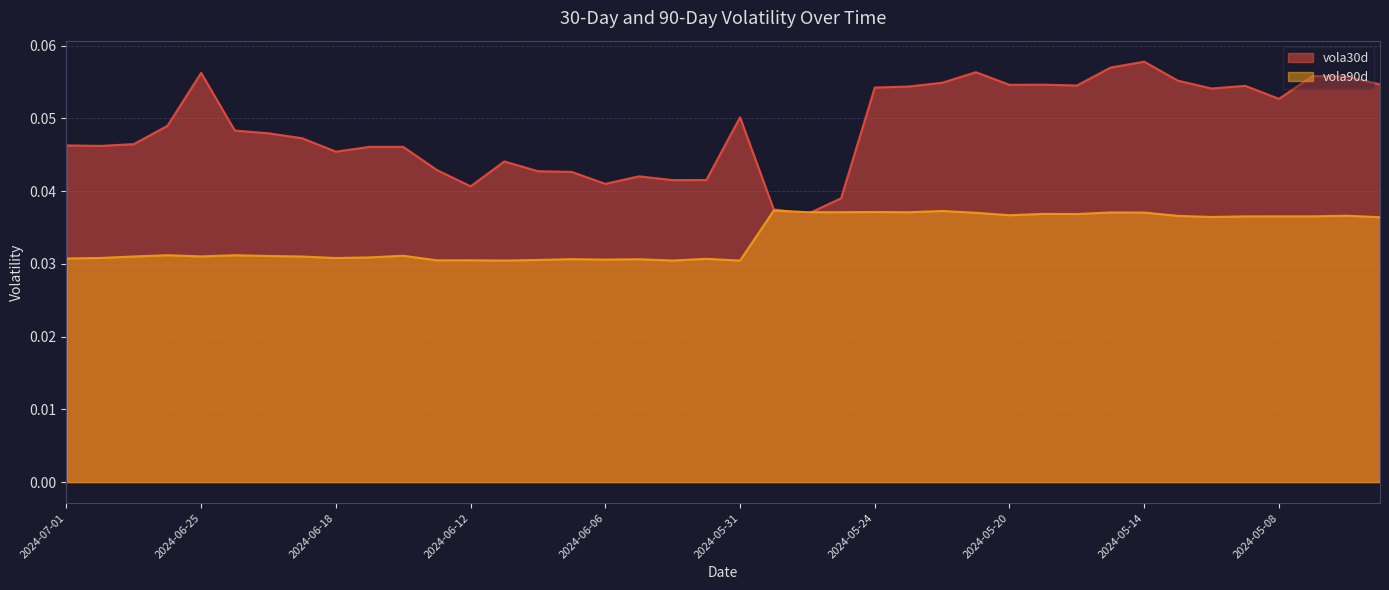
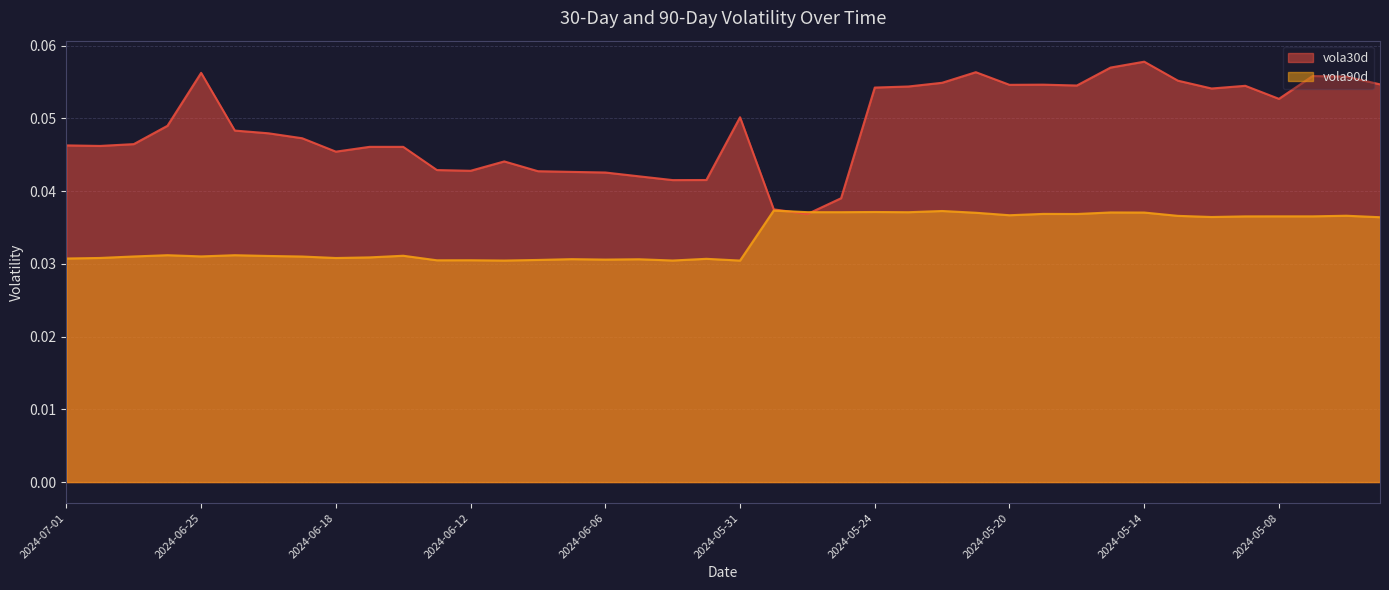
vola30d, 2024-06-12: 0.041 -> 0.043
vola30d, 2024-06-06: 0.041 -> 0.043
